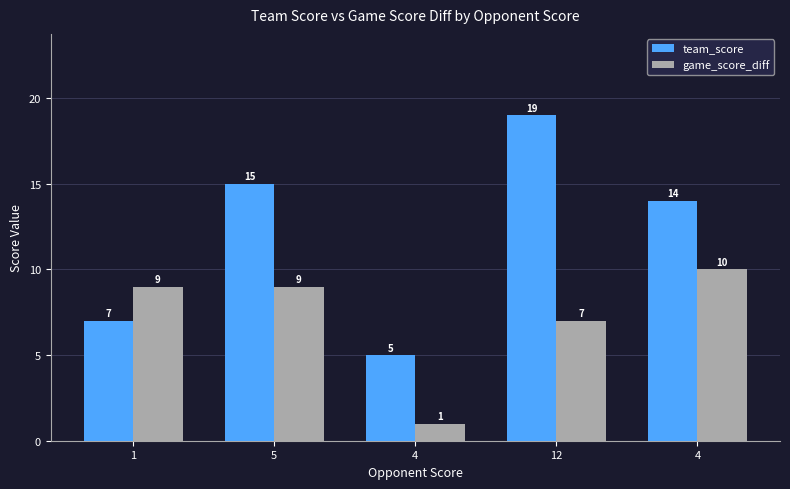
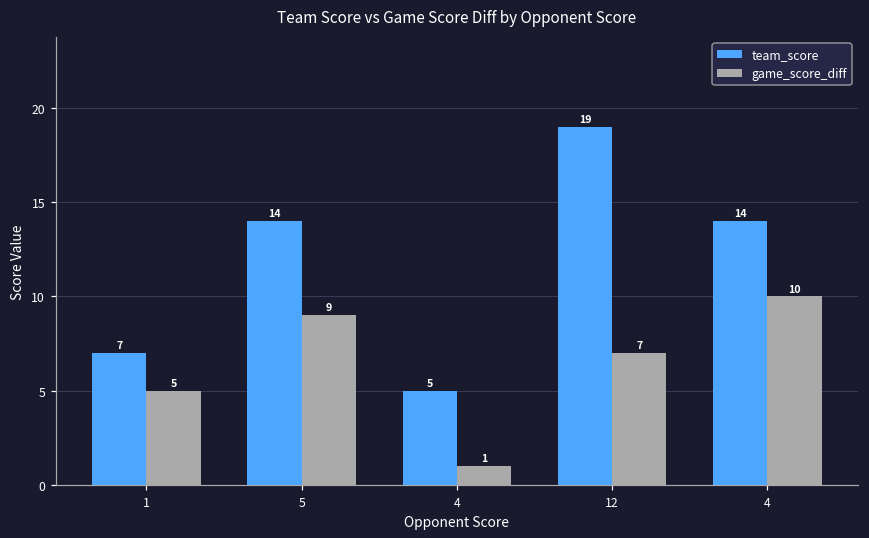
game_score_diff, 1: 9 -> 5
team_score, 5: 15 -> 14
